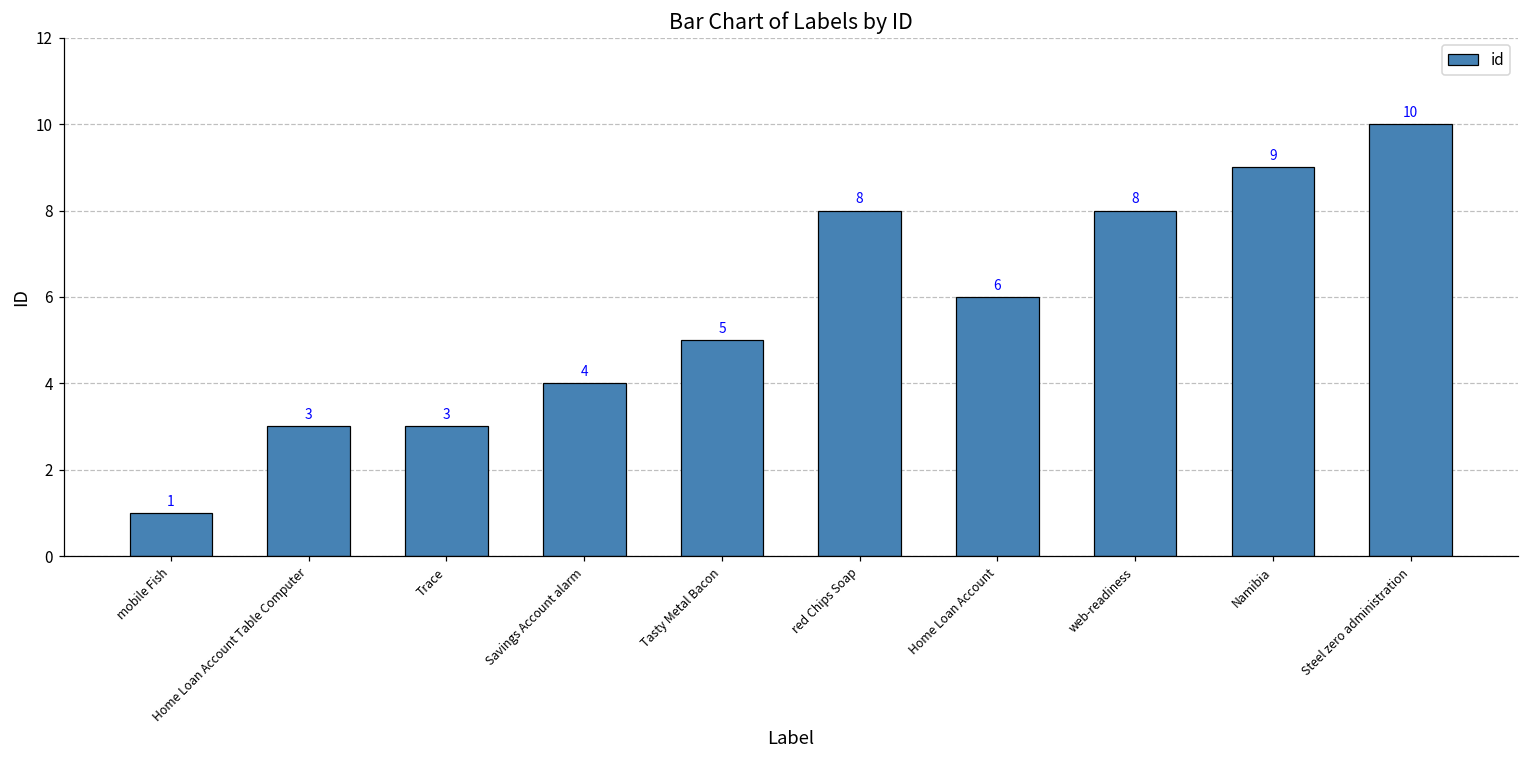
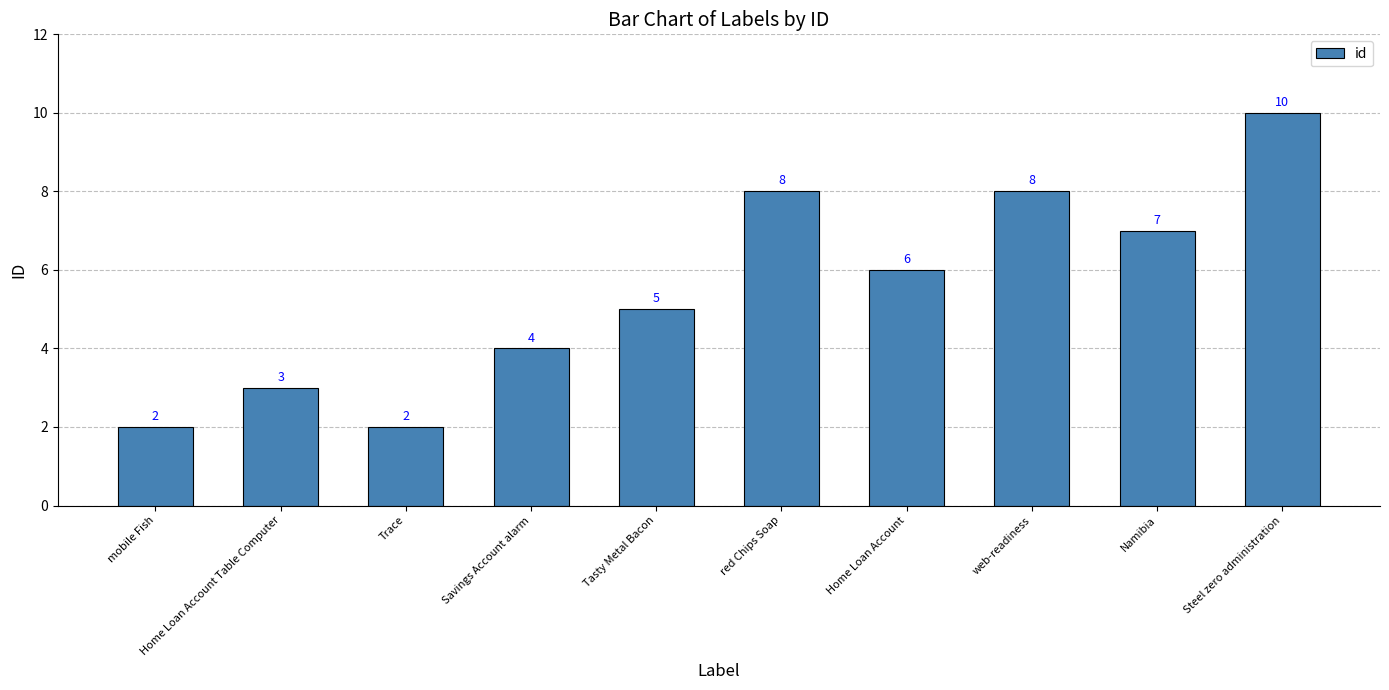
mobile Fish: 1 -> 2
Trace: 3 -> 2
Namibia: 9 -> 7
